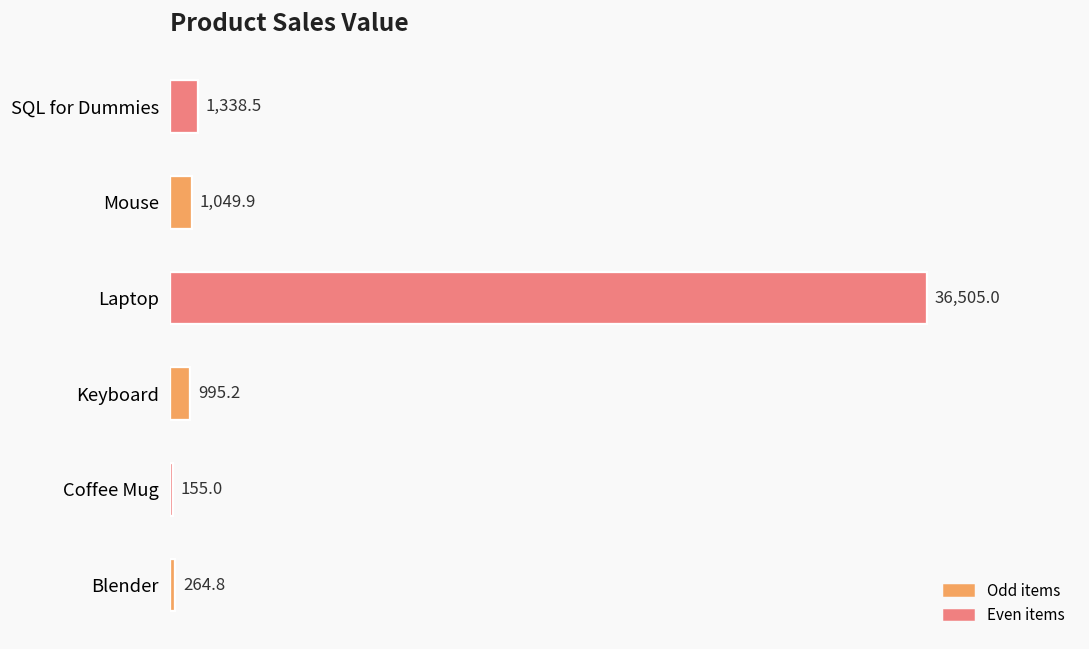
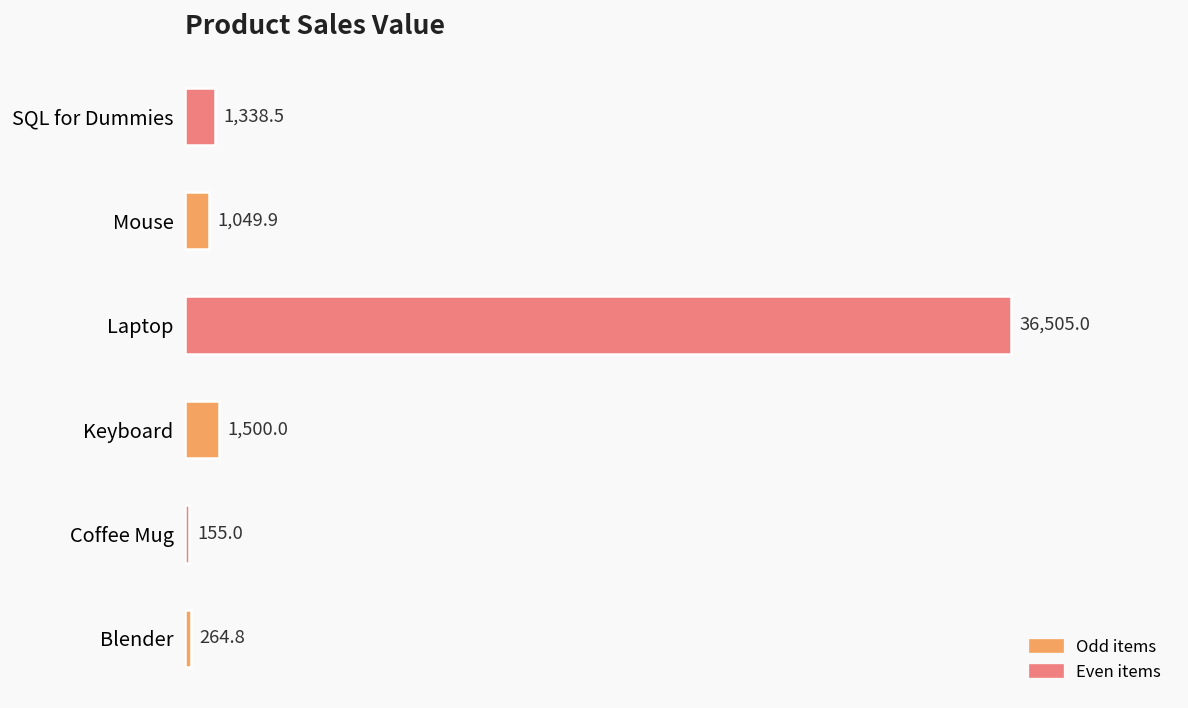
Keyboard: 995.2 -> 1,500.0
